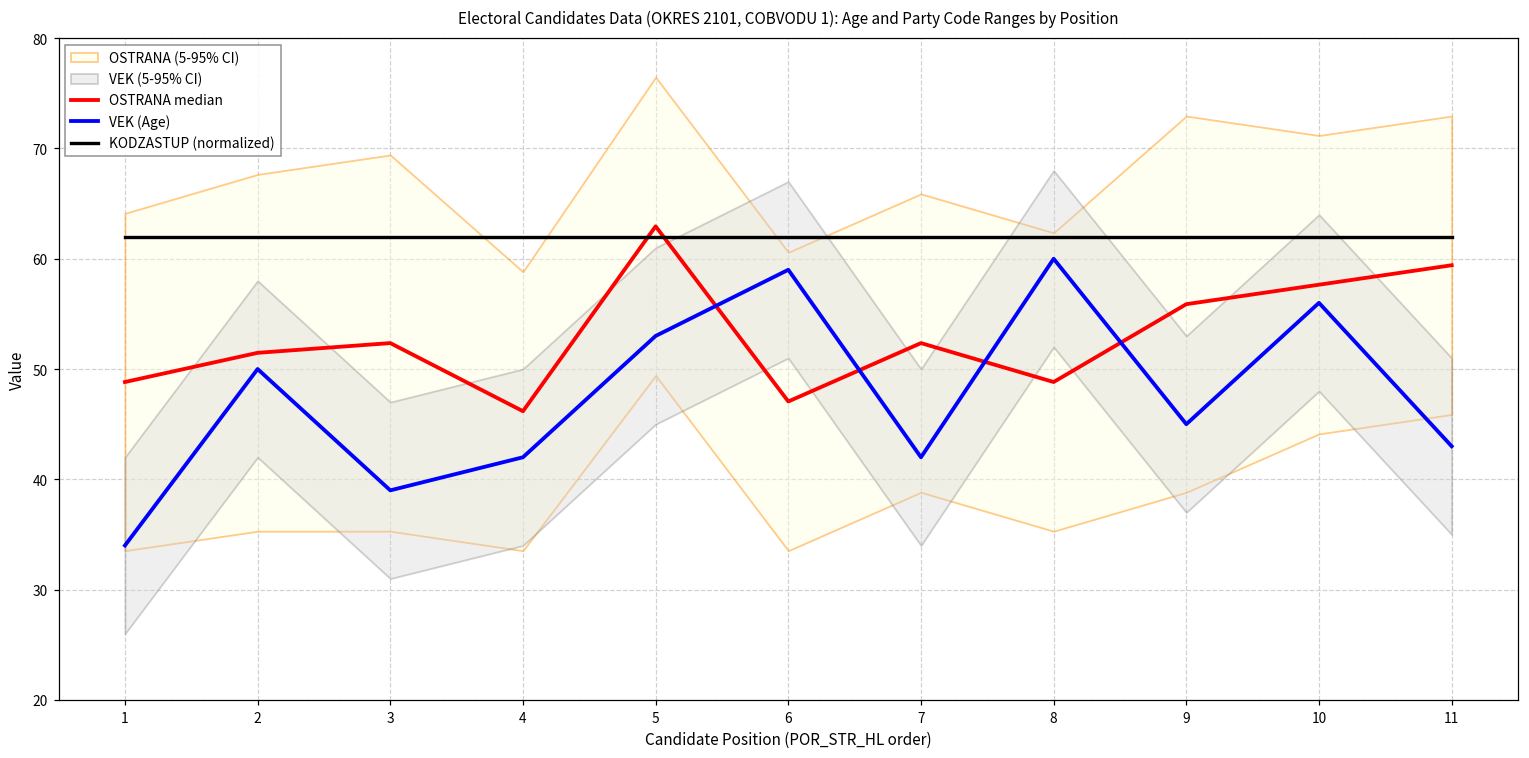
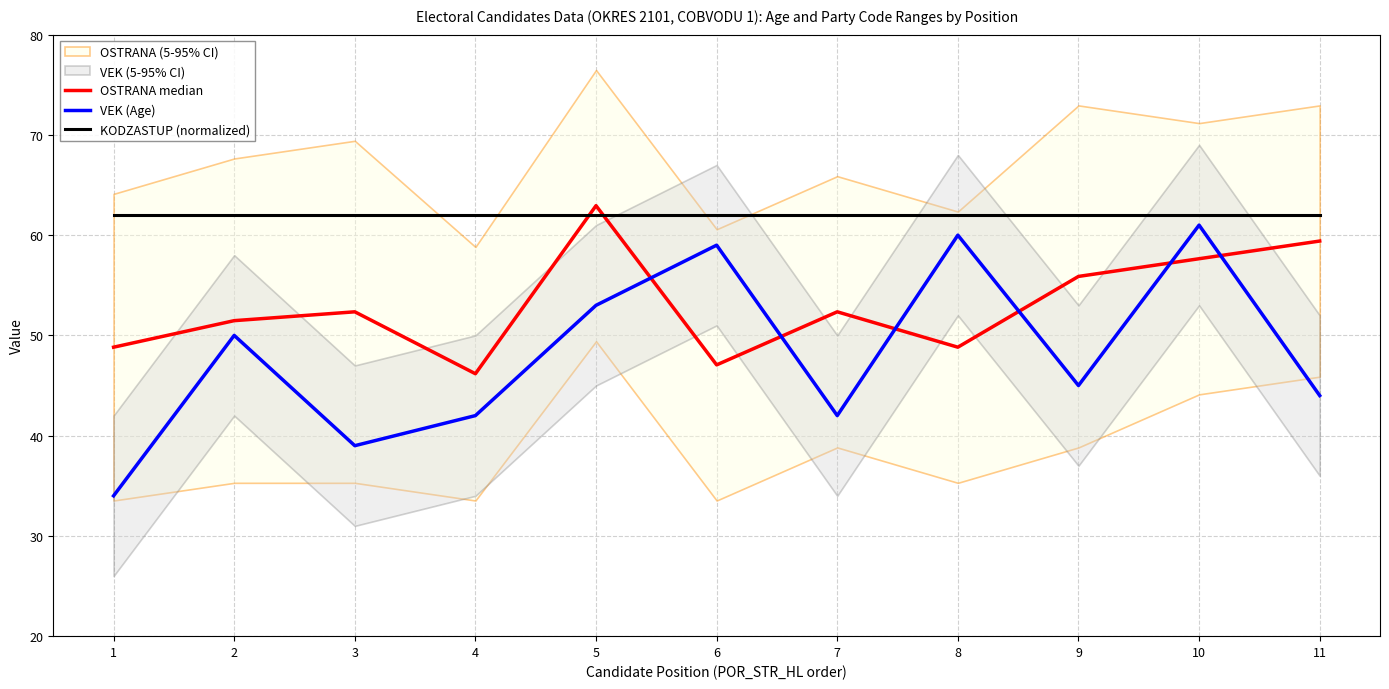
VEK (Age), 10: 56 -> 61
VEK (Age), 11: 43 -> 44
